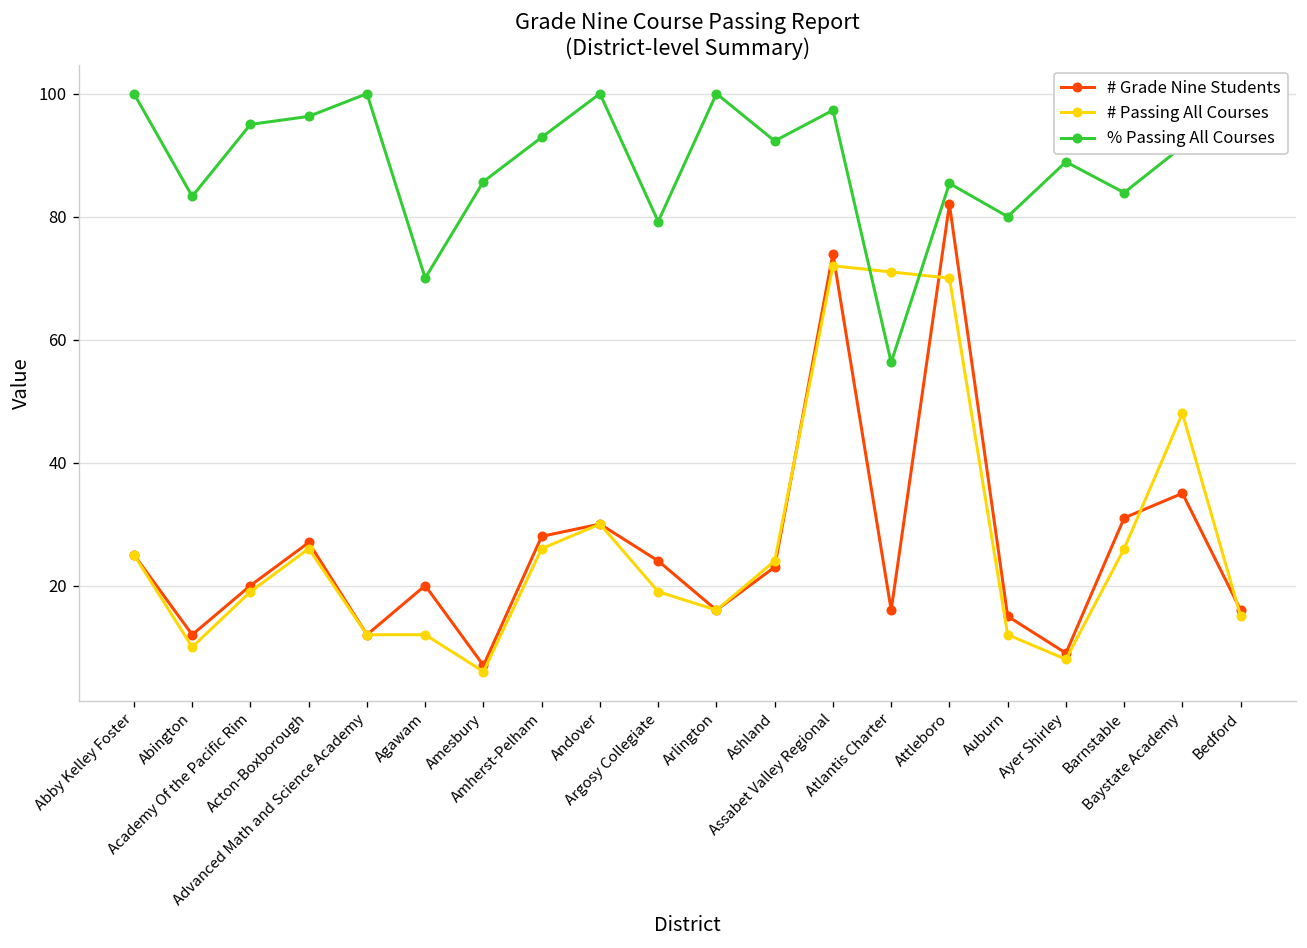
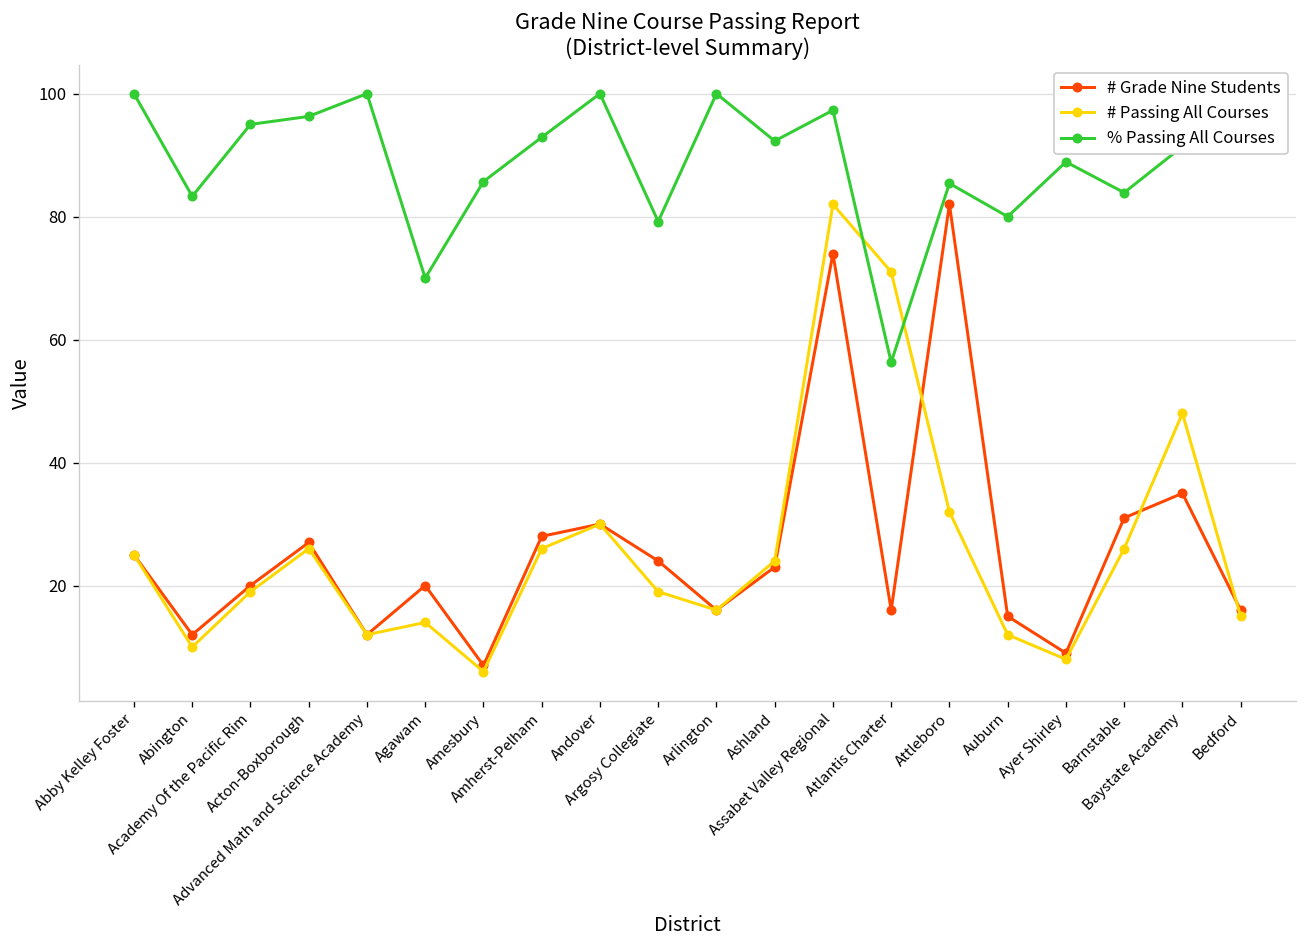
# Passing All Courses, Agawam: 12 -> 14
# Passing All Courses, Assabet Valley Regional: 72 -> 82
# Passing All Courses, Attleboro: 70 -> 32
